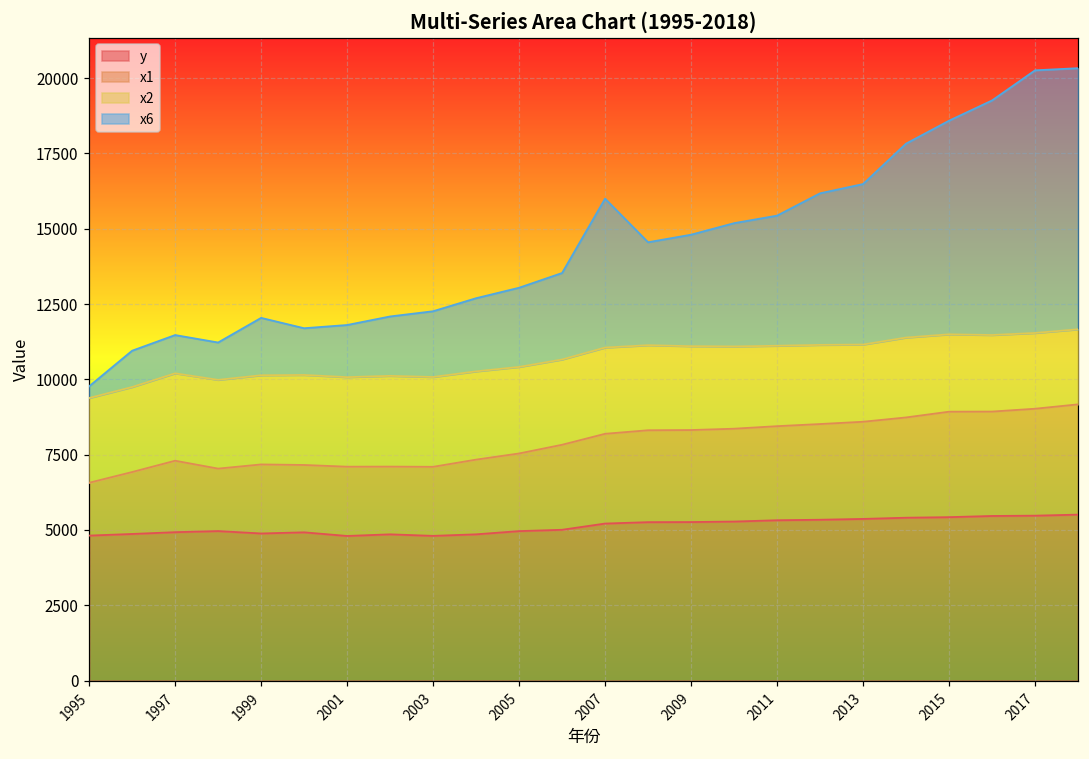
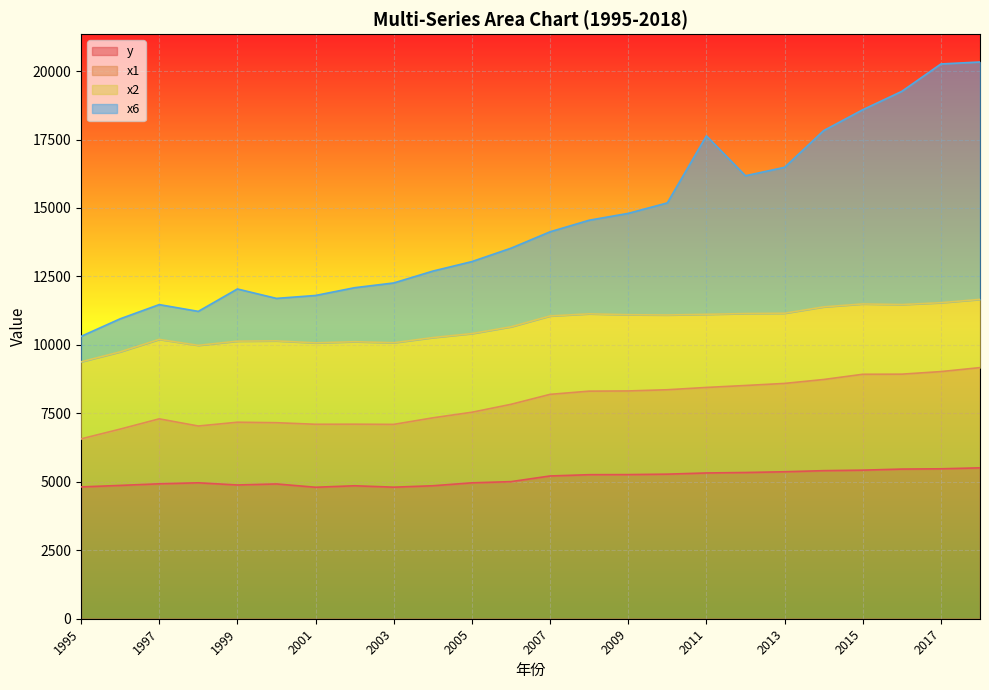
x6, 1995: 400 -> 900
x6, 2007: 4900 -> 3100
x6, 2011: 4300 -> 6500
